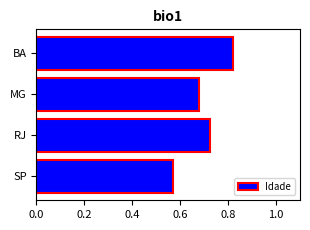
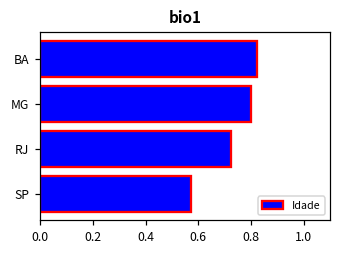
MG: 0.68 -> 0.80
